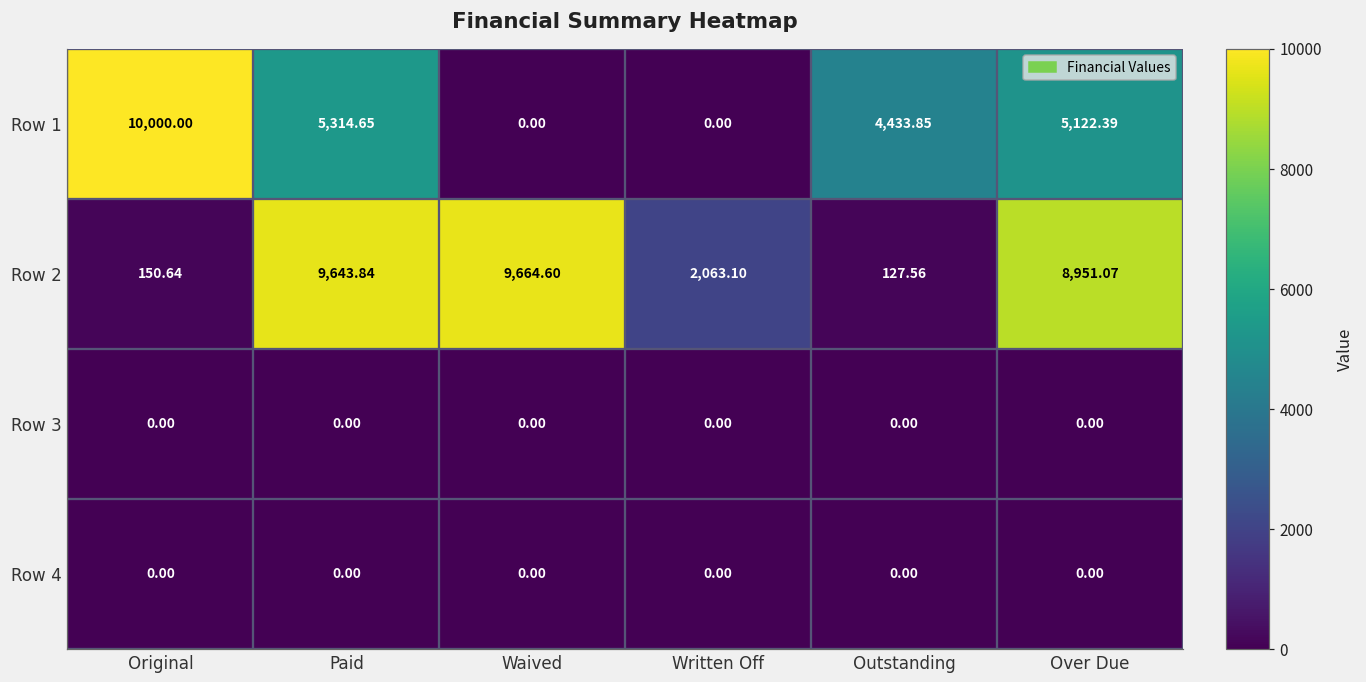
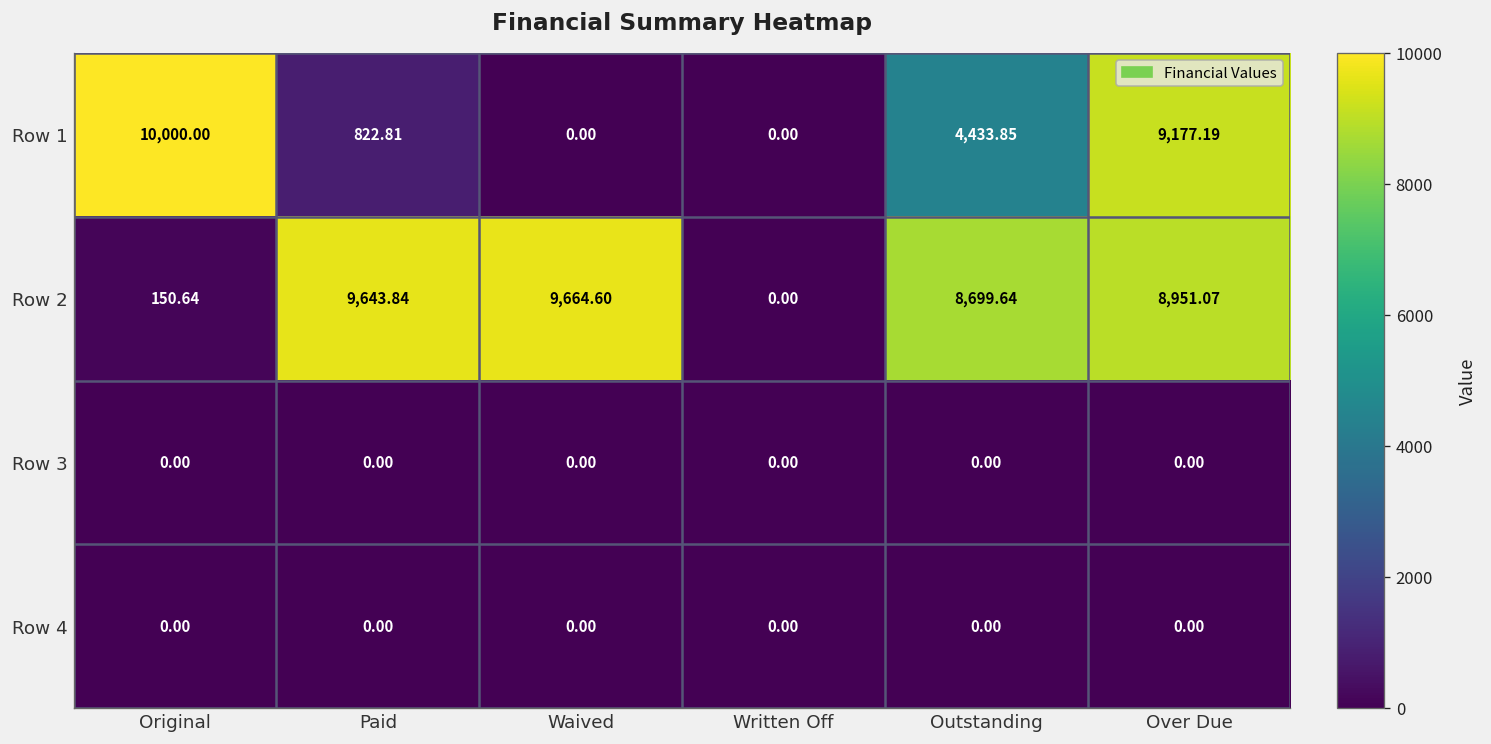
Row 1, Paid: 5,314.65 -> 822.81
Row 1, Over Due: 5,122.39 -> 9,177.19
Row 2, Written Off: 2,063.10 -> 0.00
Row 2, Outstanding: 127.56 -> 8,699.64
